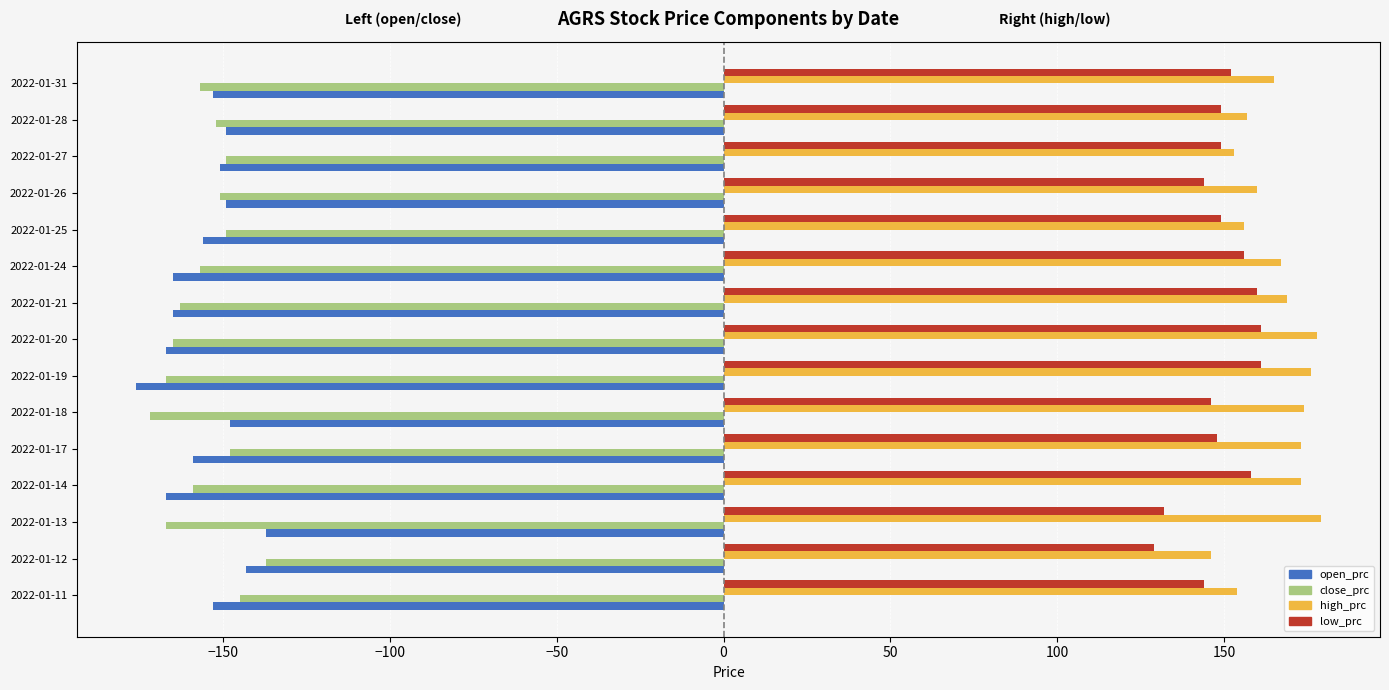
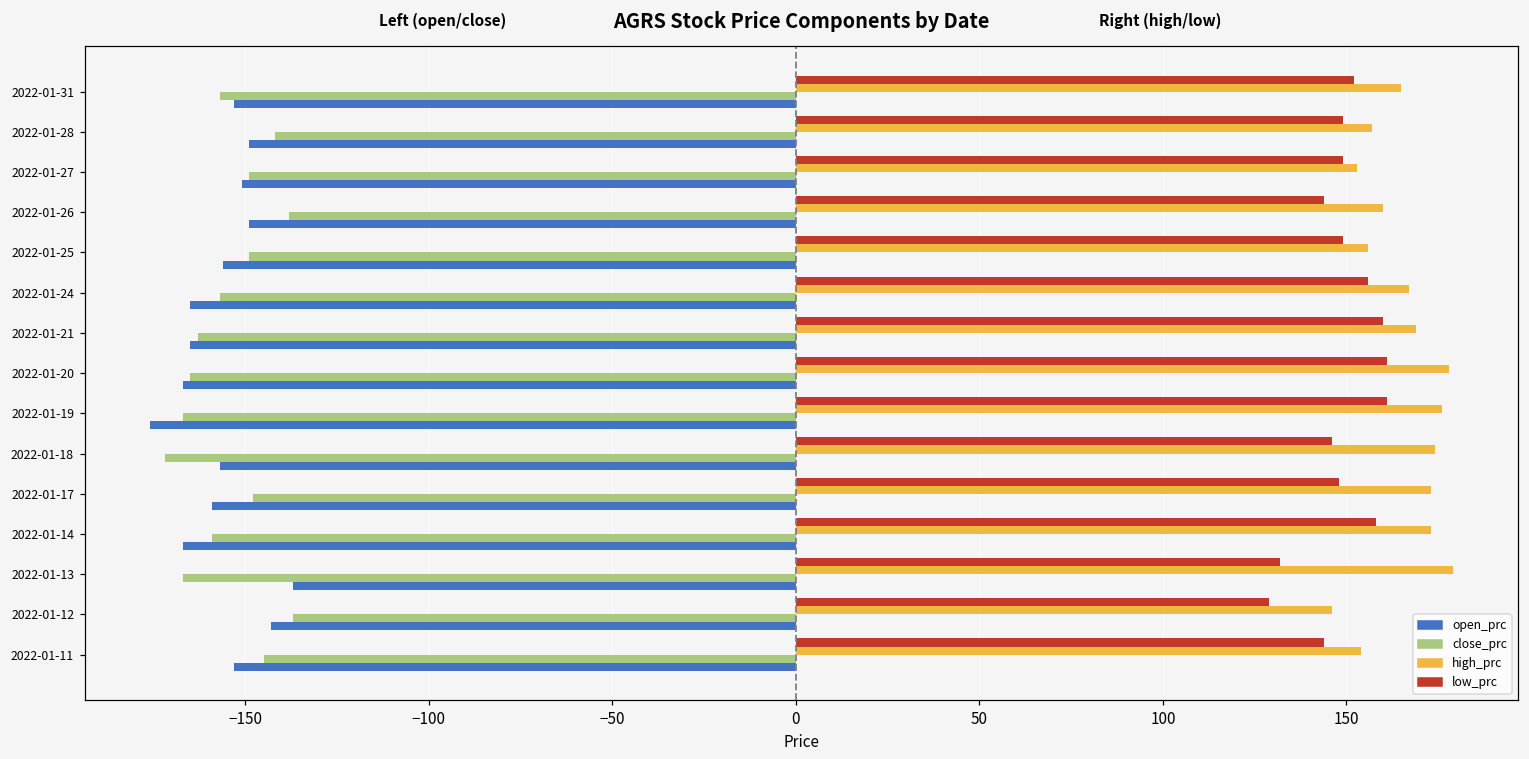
close_prc, 2022-01-28: -152 -> -142
close_prc, 2022-01-26: -151 -> -138
open_prc, 2022-01-18: -148 -> -157
